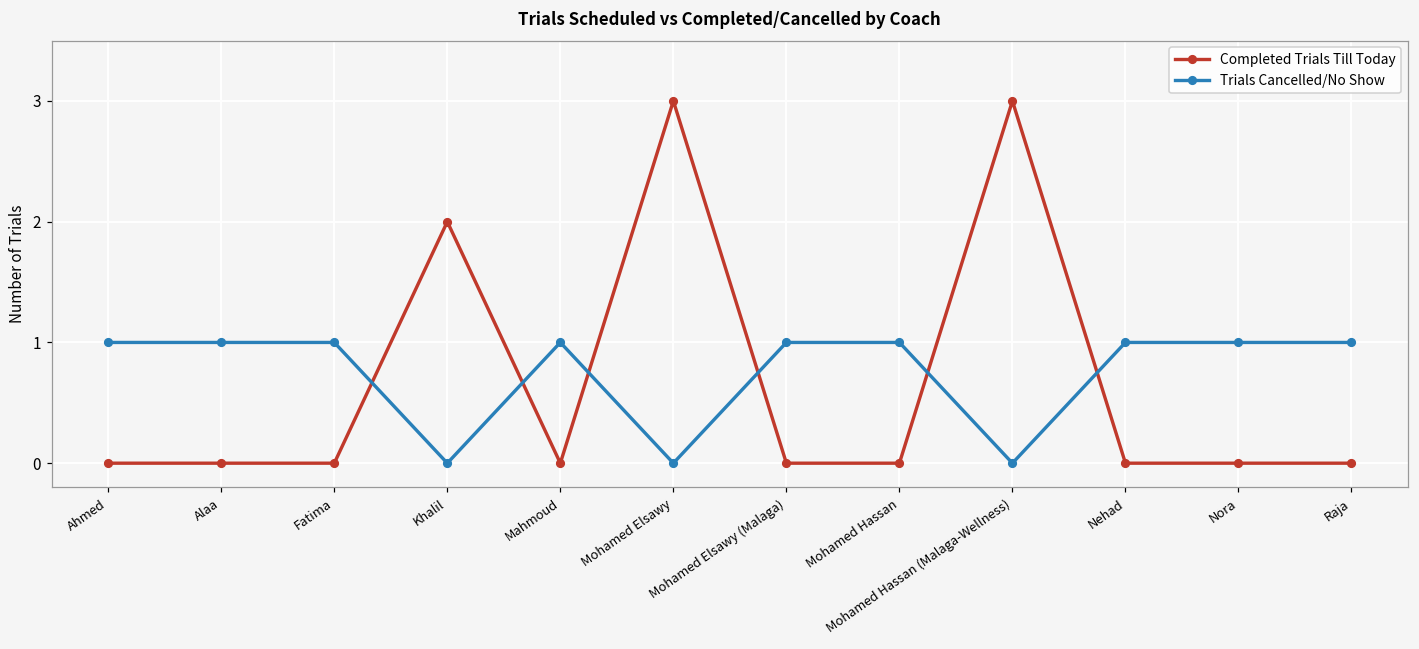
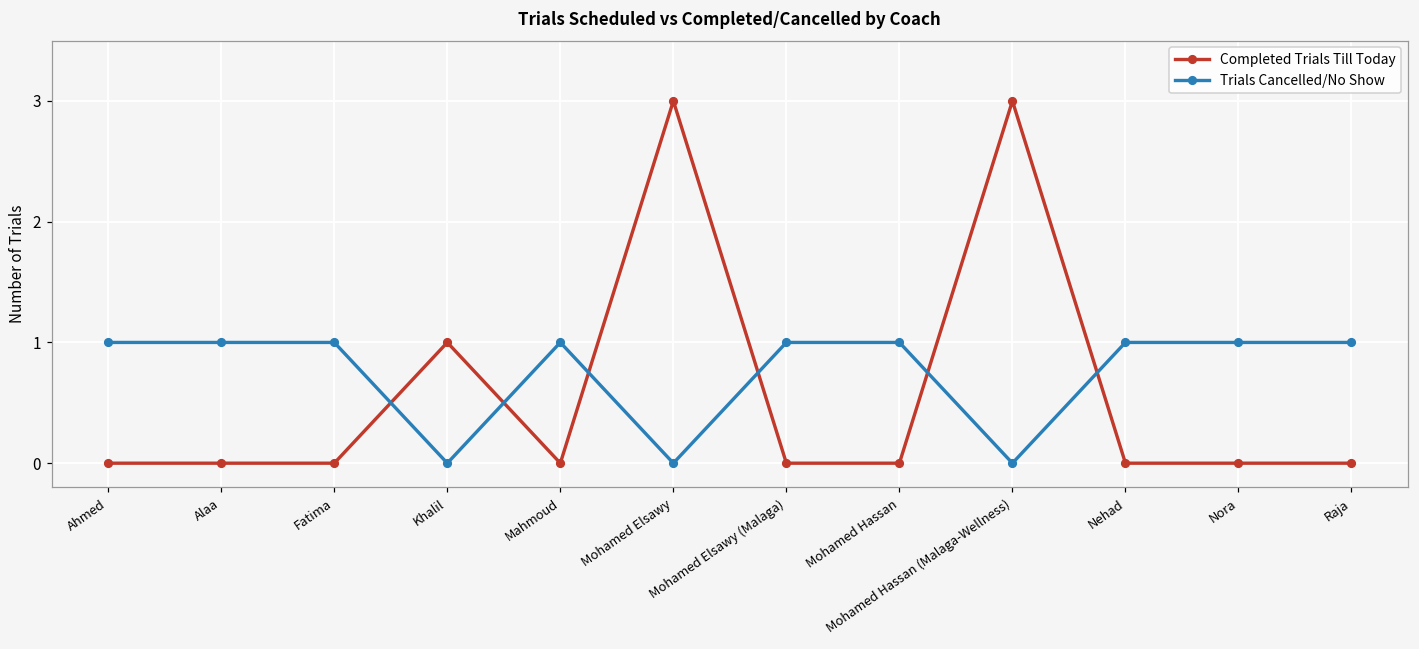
Completed Trials Till Today, Khalil: 2 -> 1
